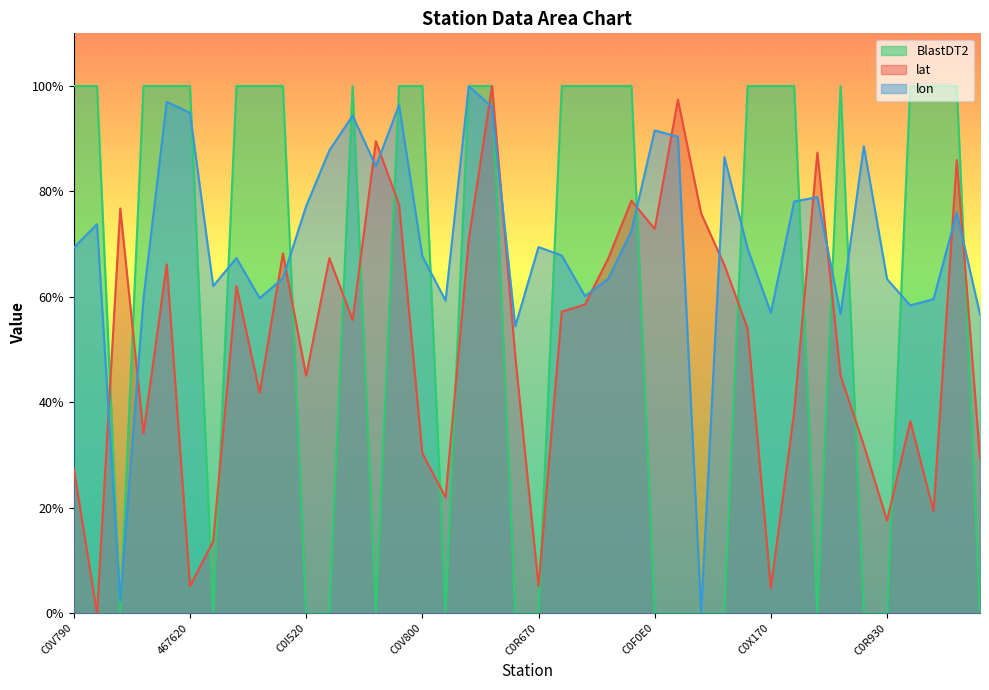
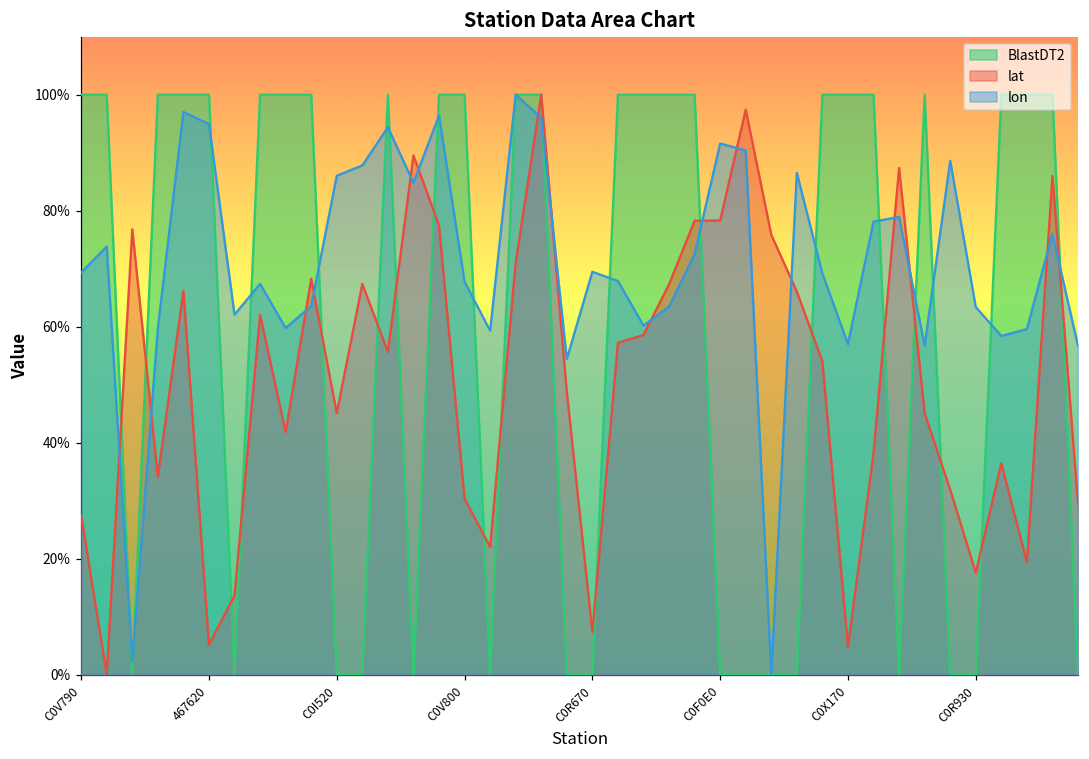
lon, C0I520: 77% -> 86%
lat, C0R670: 5% -> 7%
lat, C0F0E0: 73% -> 78%
